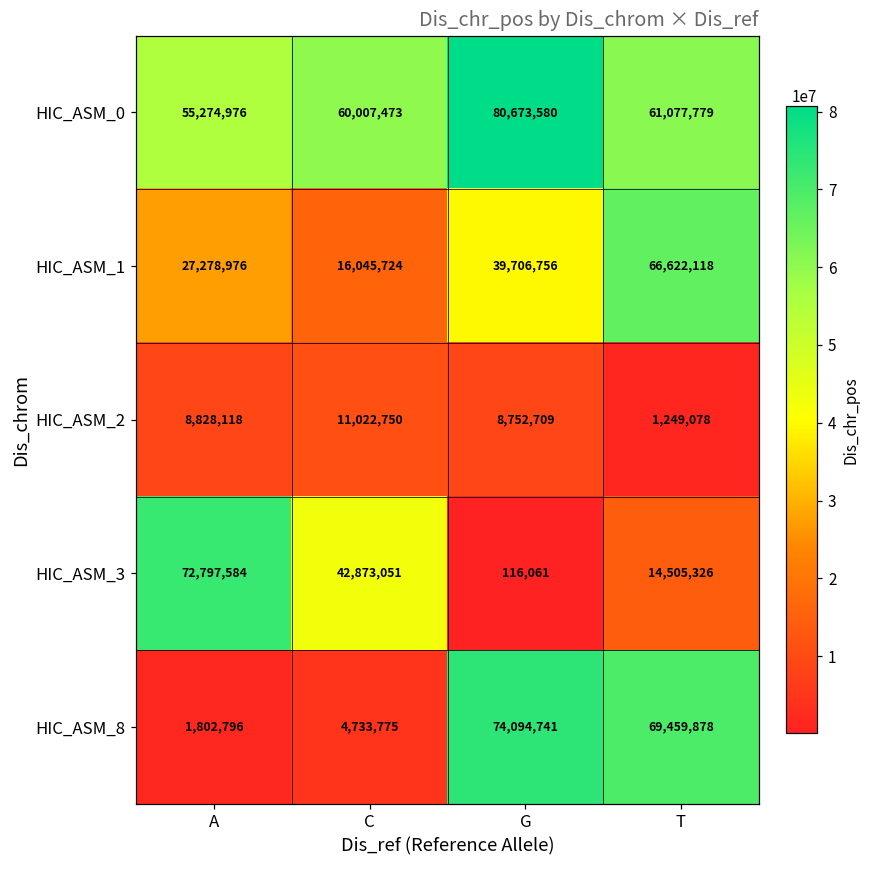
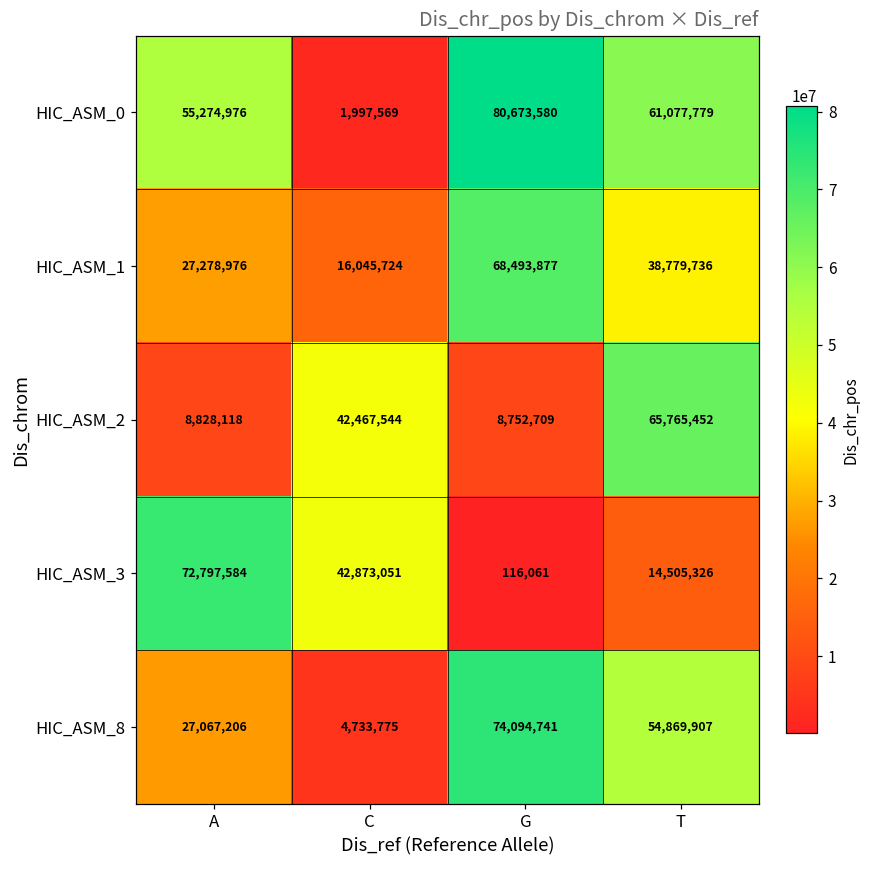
HIC_ASM_0, C: 60,007,473 -> 1,997,569
HIC_ASM_1, G: 39,706,756 -> 68,493,877
HIC_ASM_1, T: 66,622,118 -> 38,779,736
HIC_ASM_2, C: 11,022,750 -> 42,467,544
HIC_ASM_2, T: 1,249,078 -> 65,765,452
HIC_ASM_8, A: 1,802,796 -> 27,067,206
HIC_ASM_8, T: 69,459,878 -> 54,869,907
